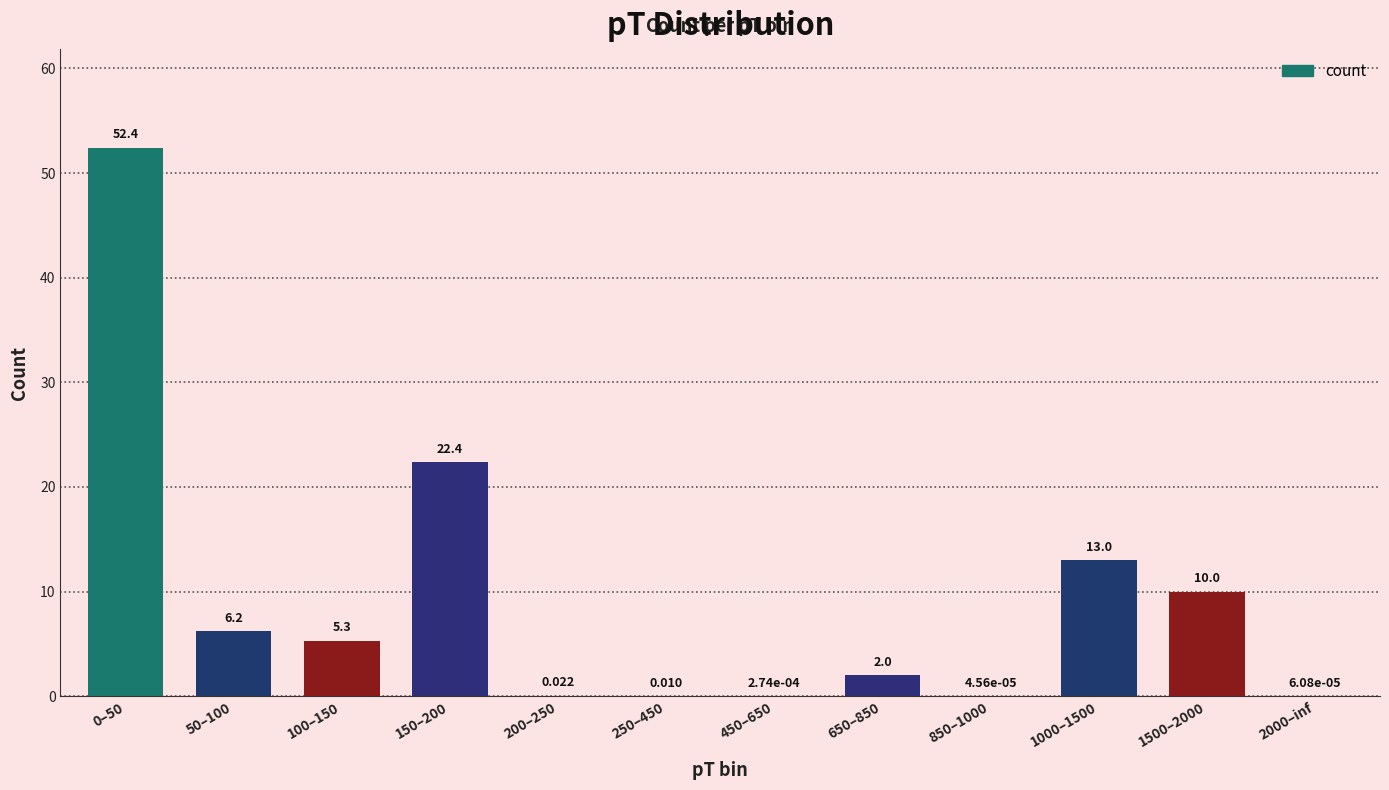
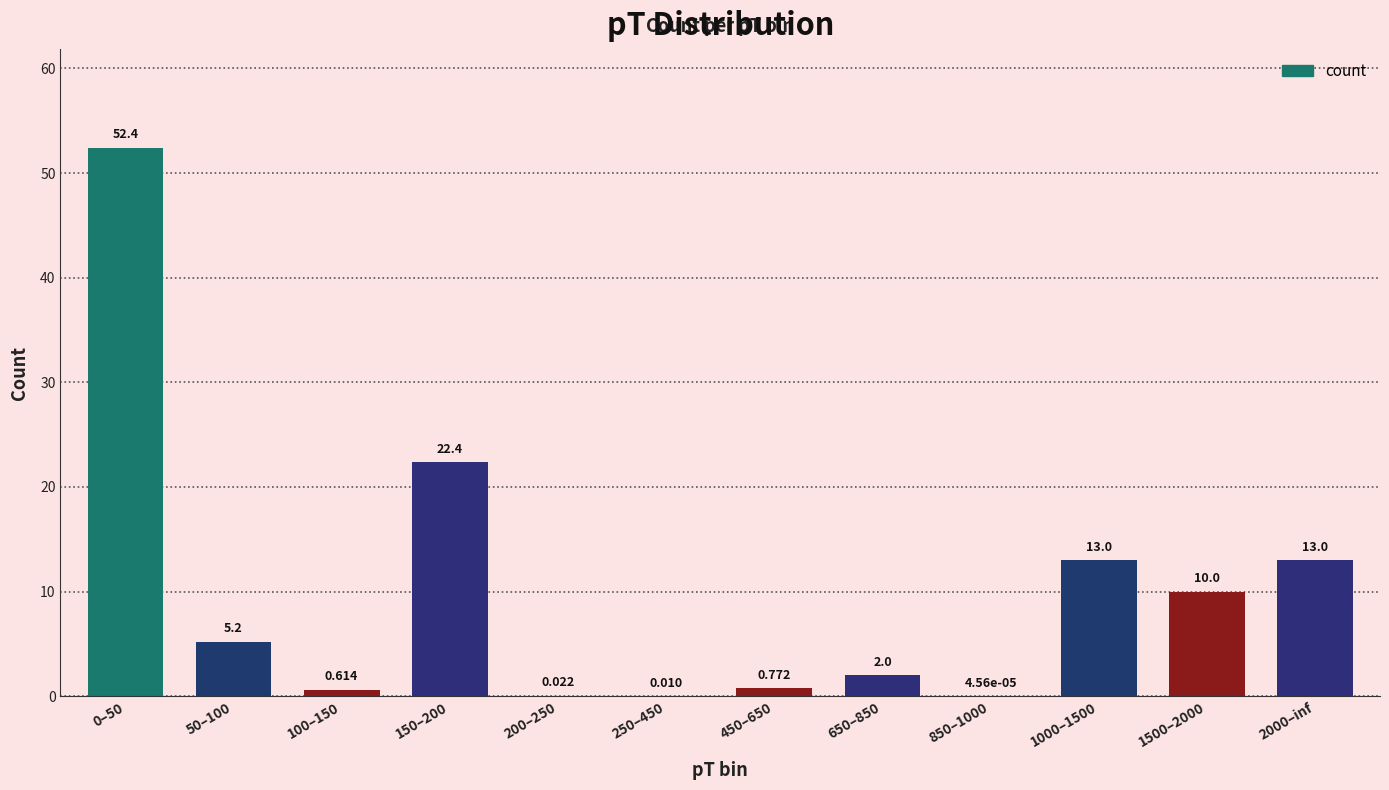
50–100: 6.2 -> 5.2
100–150: 5.3 -> 0.614
450–650: 2.74e-04 -> 0.772
2000–inf: 6.08e-05 -> 13.0
